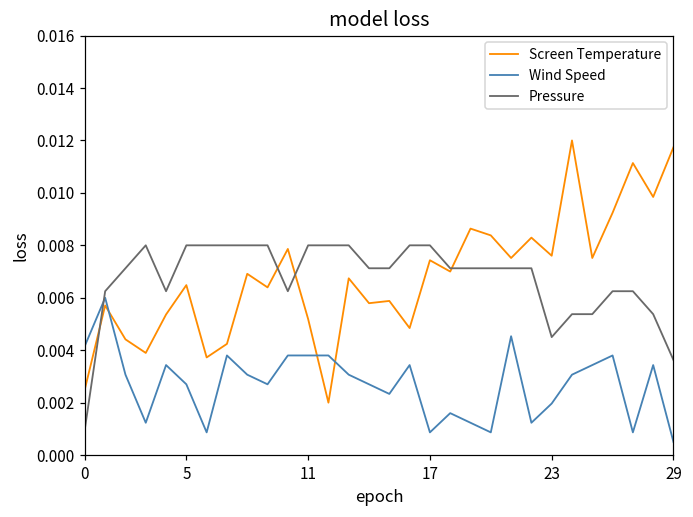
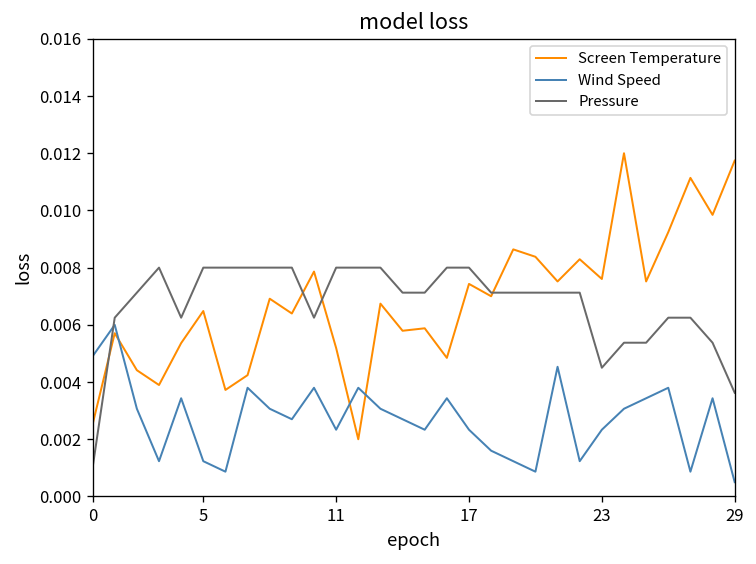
Wind Speed, 0: 0.0042 -> 0.0049
Wind Speed, 5: 0.0027 -> 0.0012
Wind Speed, 11: 0.0038 -> 0.0023
Wind Speed, 17: 0.0009 -> 0.0023
Wind Speed, 23: 0.0020 -> 0.0023
